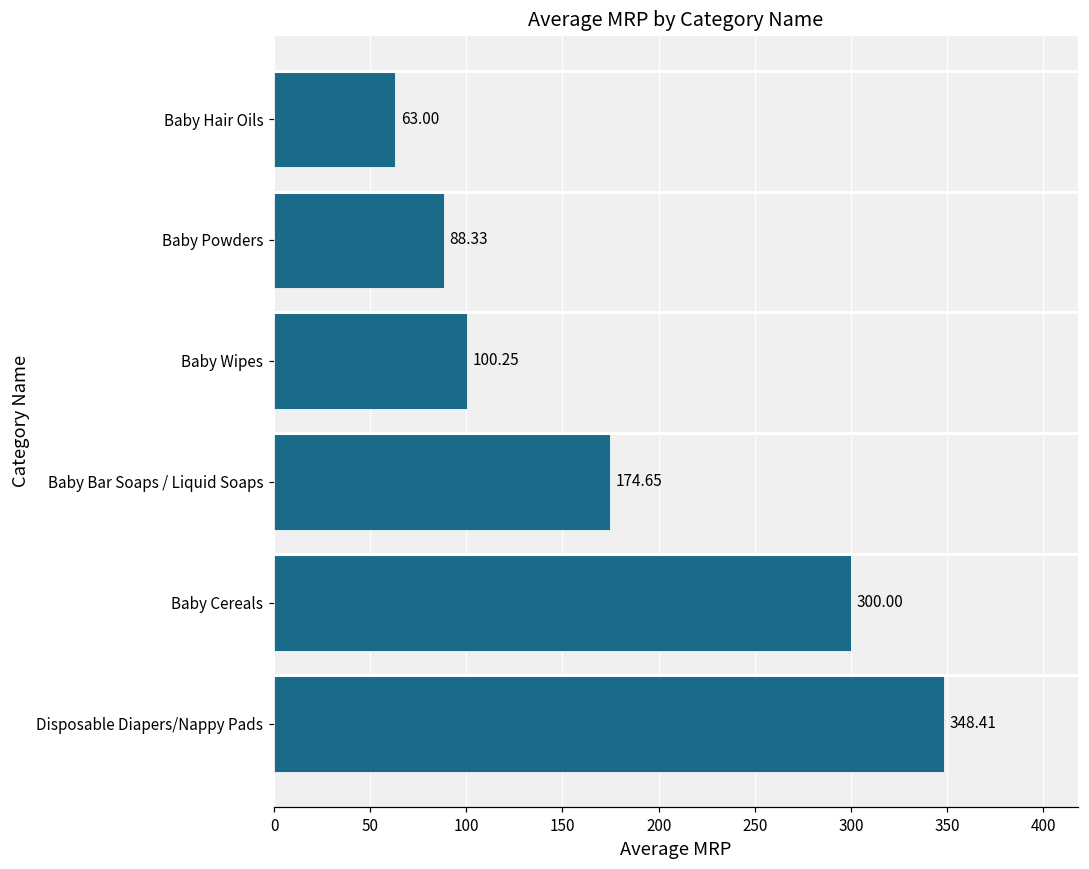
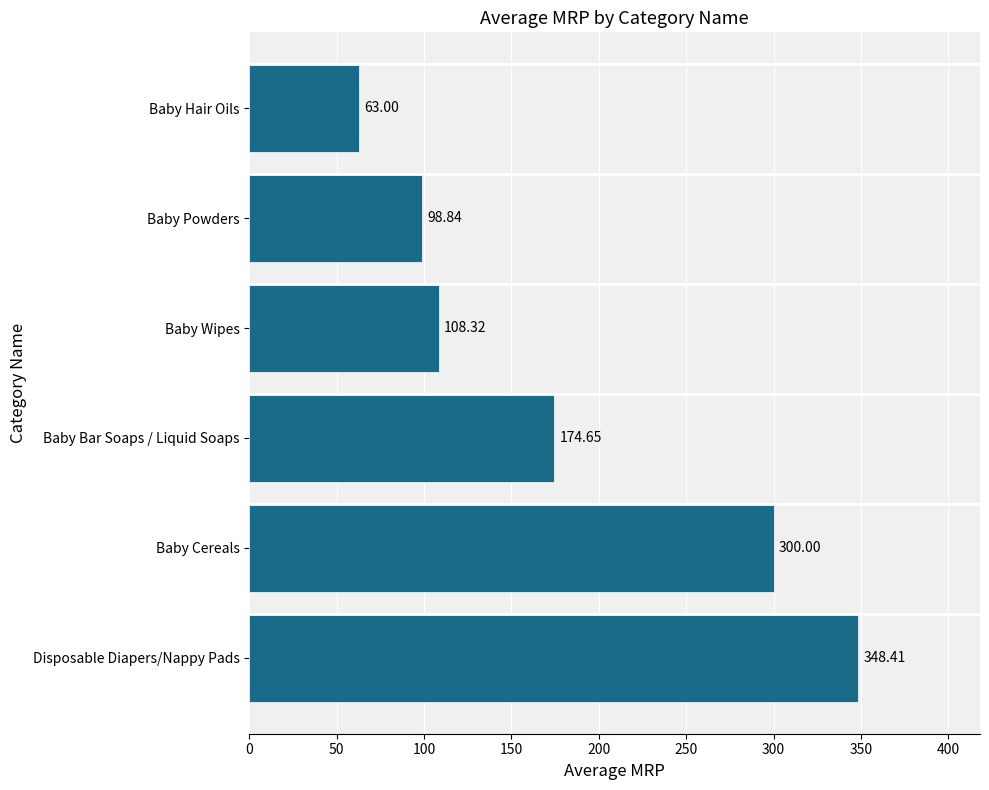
Baby Powders: 88.33 -> 98.84
Baby Wipes: 100.25 -> 108.32
